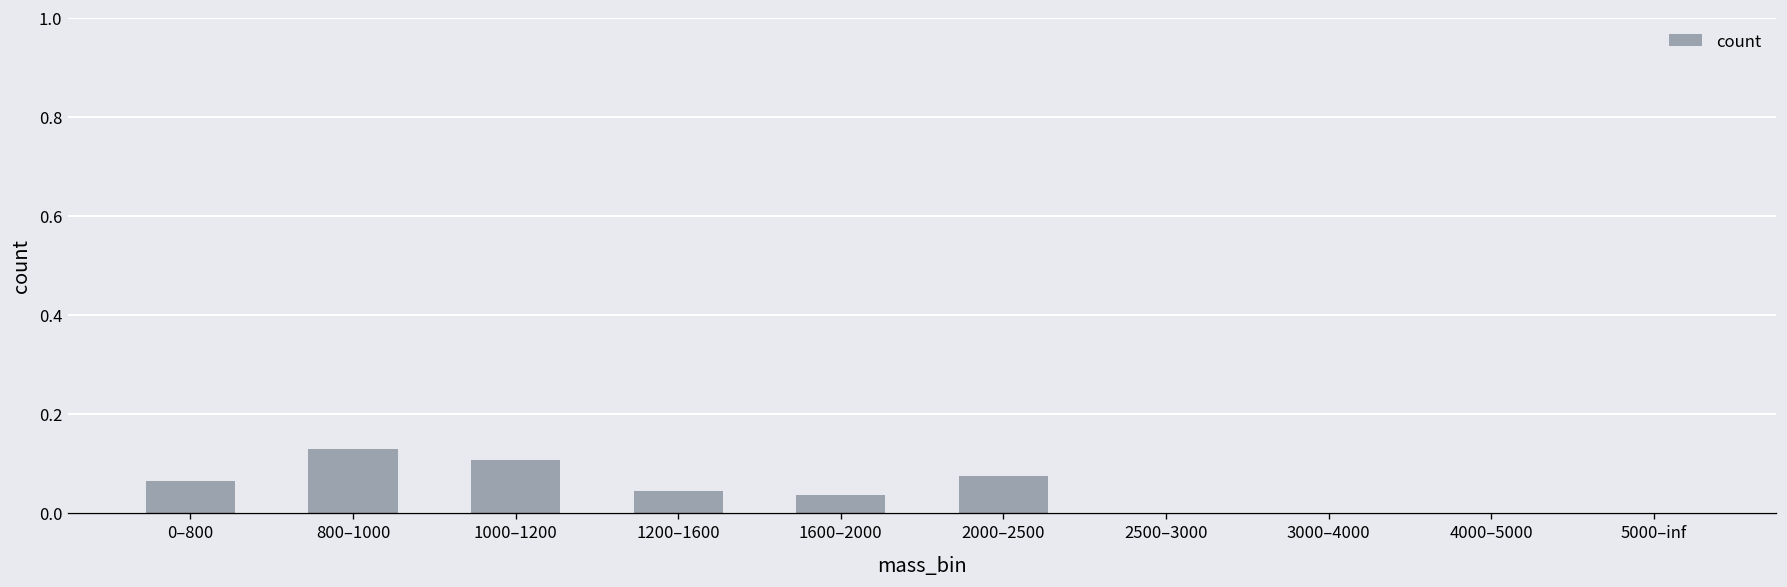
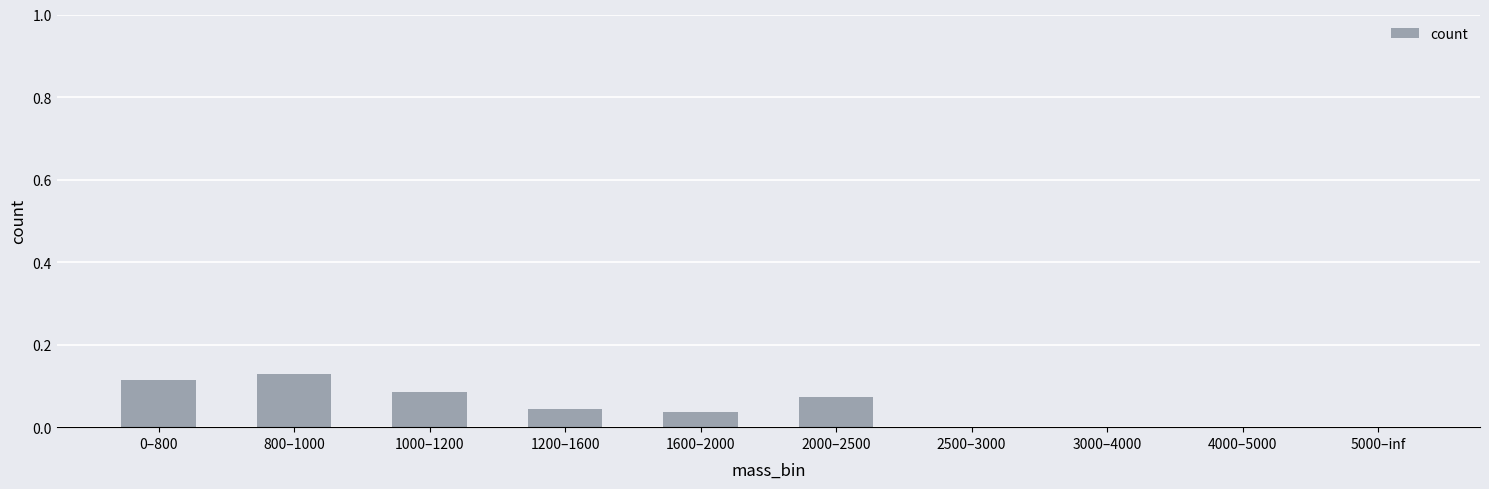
0–800: 0.06 -> 0.11
1000–1200: 0.11 -> 0.09
